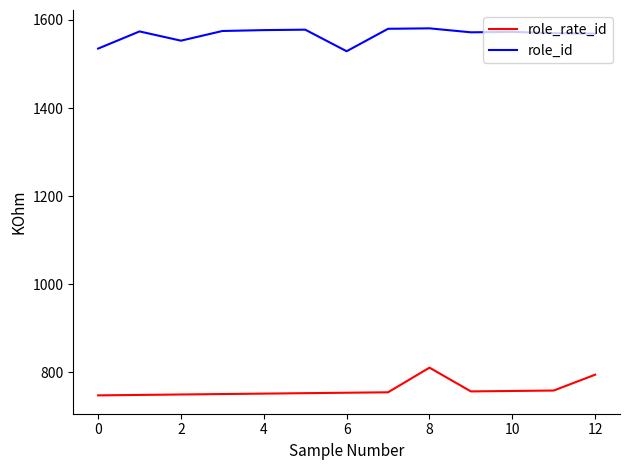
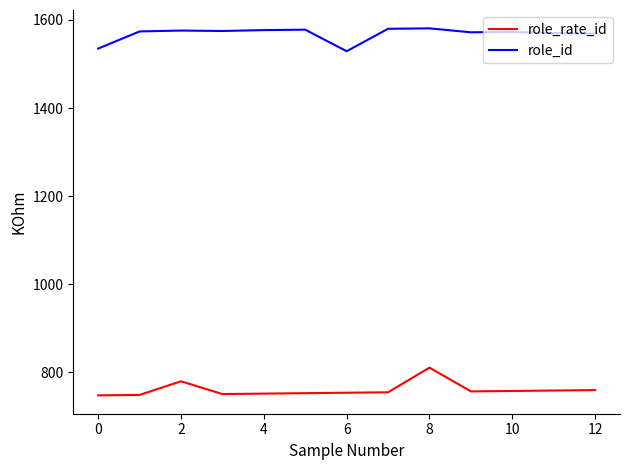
role_rate_id, 2: 750 -> 780
role_id, 2: 1550 -> 1580
role_rate_id, 12: 790 -> 760
